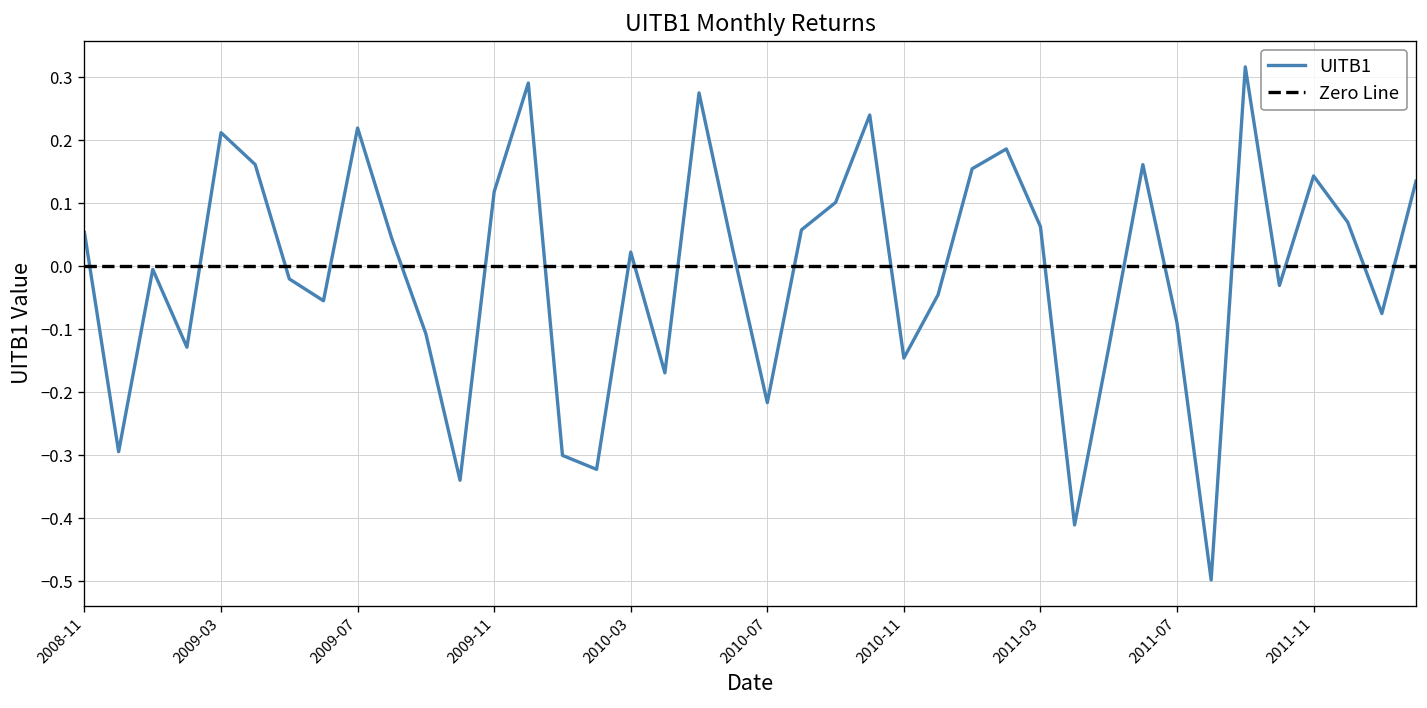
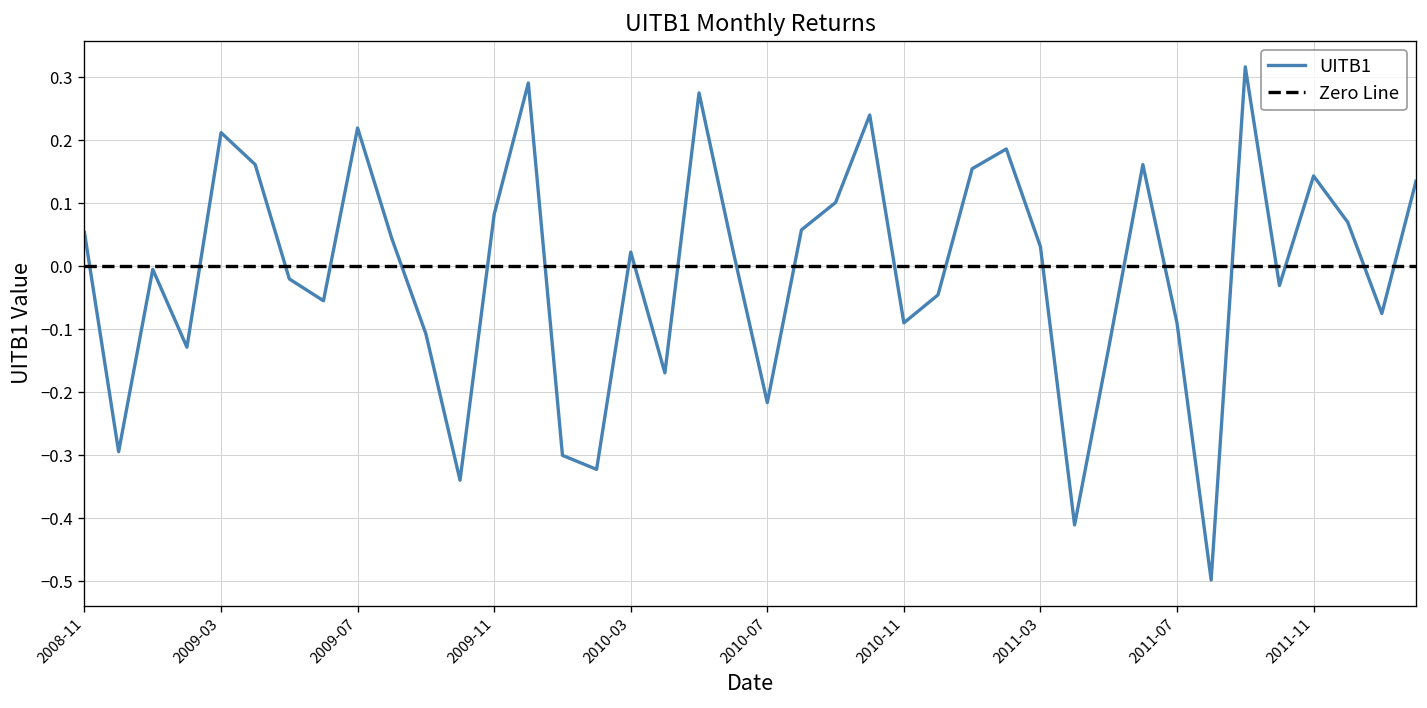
2009-11: 0.12 -> 0.08
2010-11: -0.15 -> -0.09
2011-03: 0.06 -> 0.03
